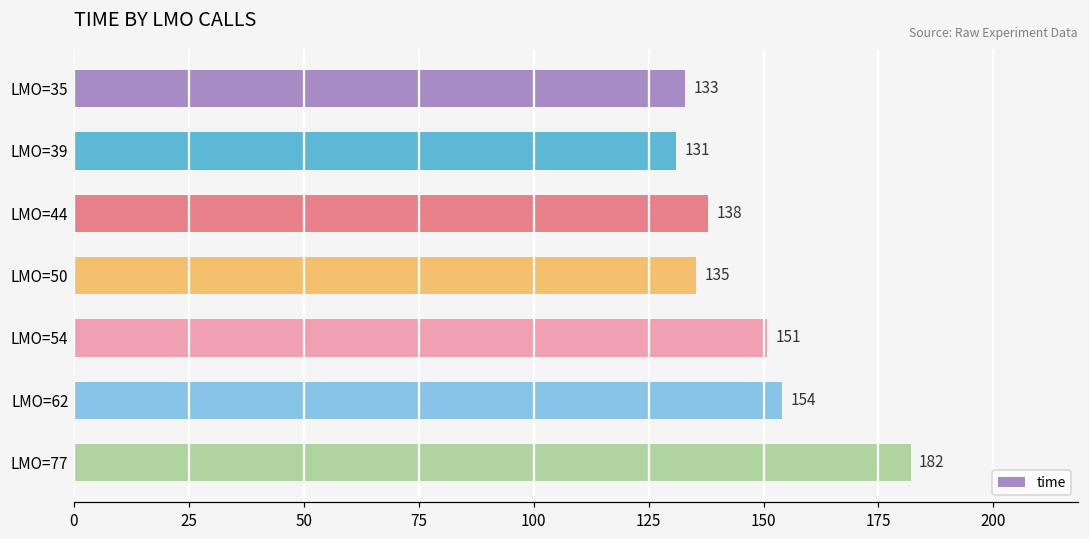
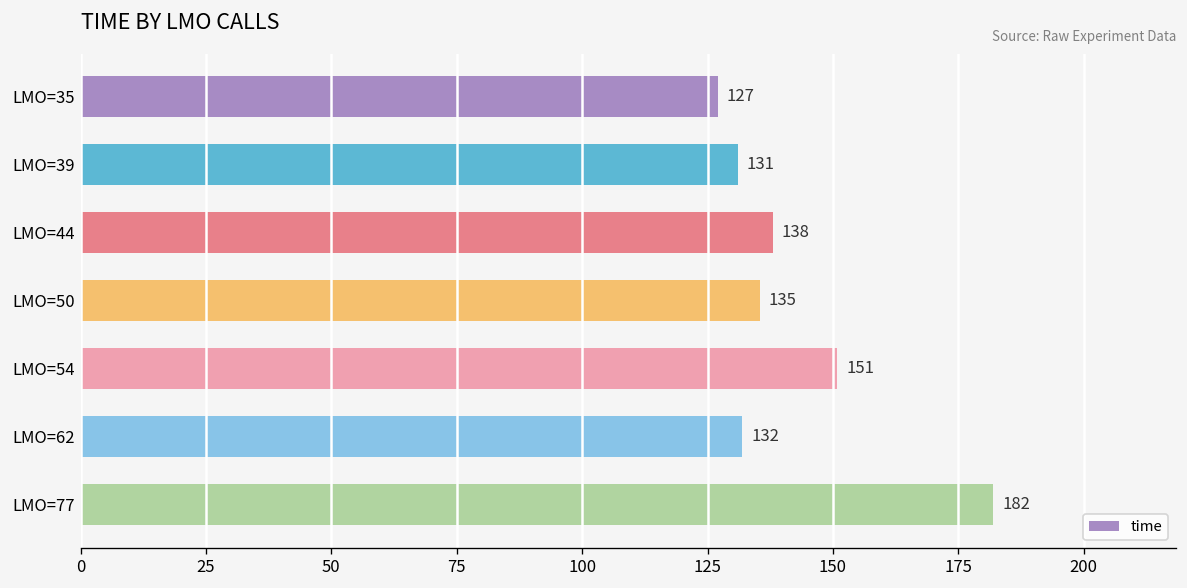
LMO=35: 133 -> 127
LMO=62: 154 -> 132
